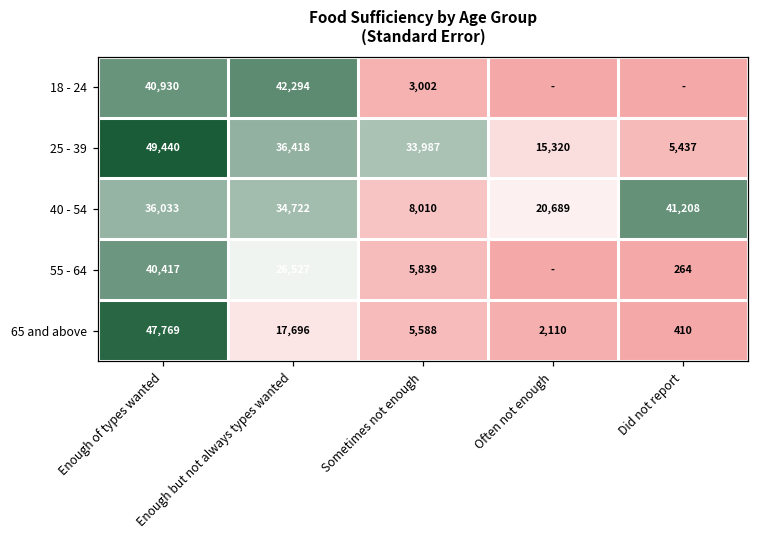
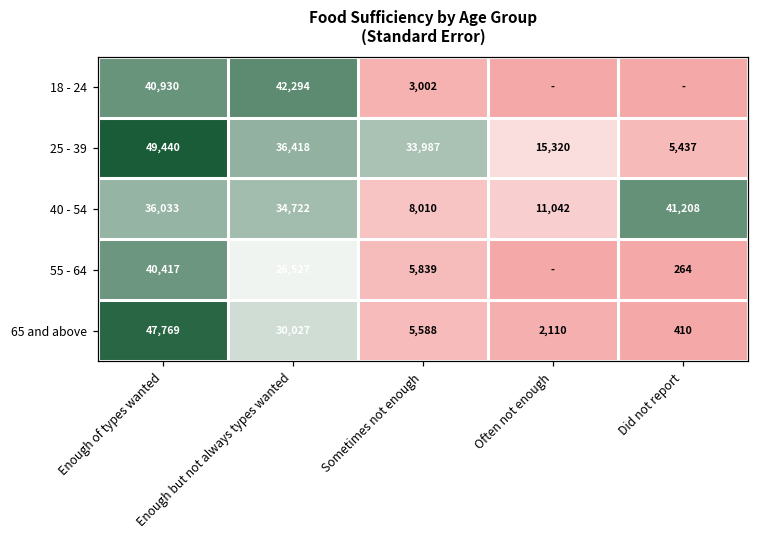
40 - 54, Often not enough: 20,689 -> 11,042
65 and above, Enough but not always types wanted: 17,696 -> 30,027
